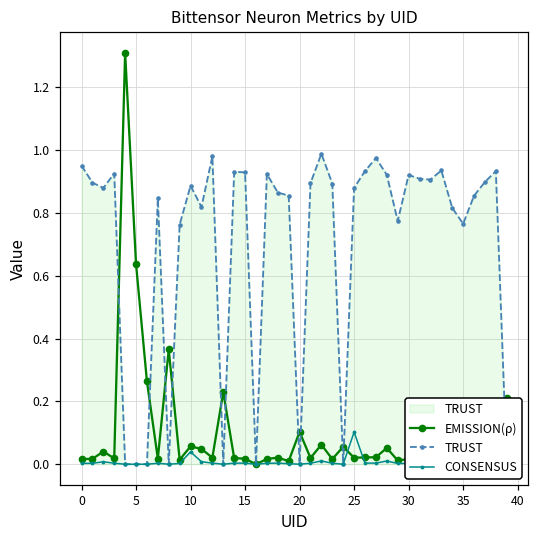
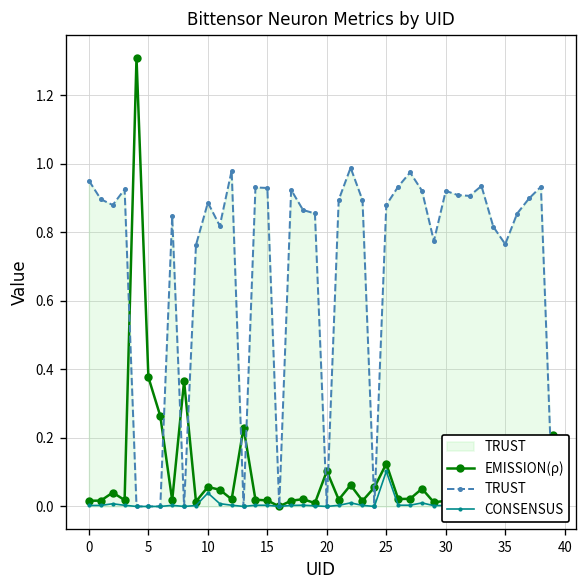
EMISSION(ρ), 5: 0.64 -> 0.38
EMISSION(ρ), 25: 0.02 -> 0.12
